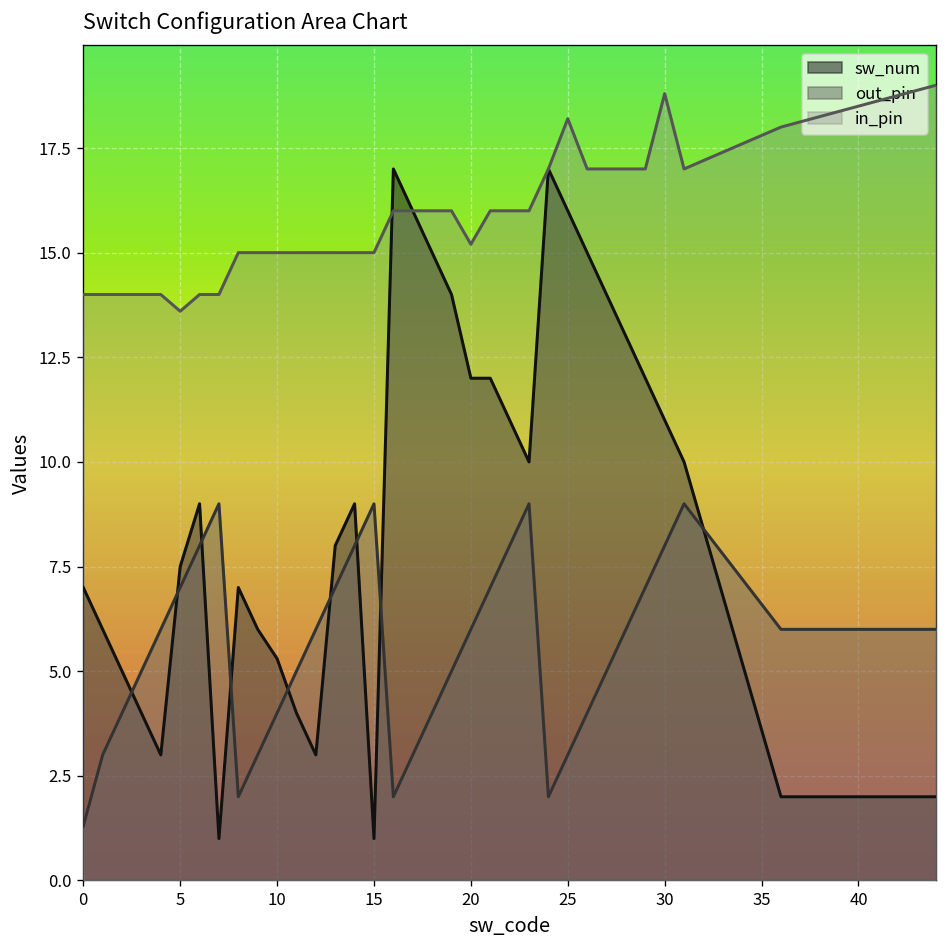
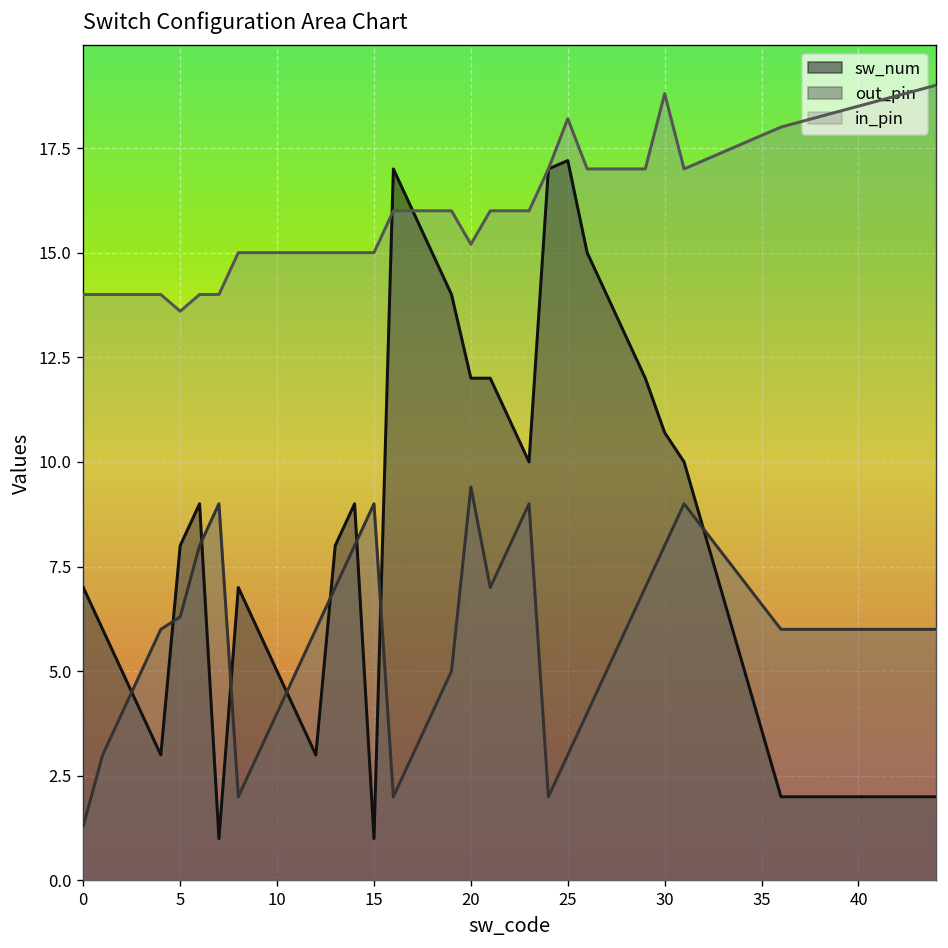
sw_num, 5: 7.5 -> 8.0
out_pin, 5: 7.0 -> 6.3
sw_num, 10: 5.3 -> 5.0
out_pin, 20: 6.0 -> 9.4
sw_num, 25: 16.0 -> 17.2
sw_num, 30: 11.0 -> 10.7
